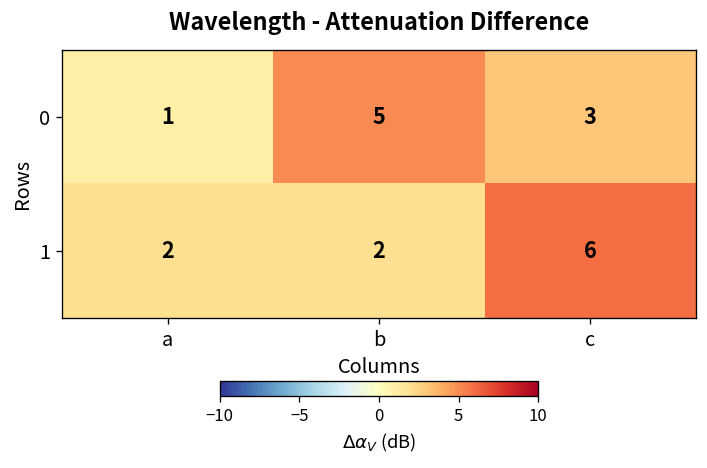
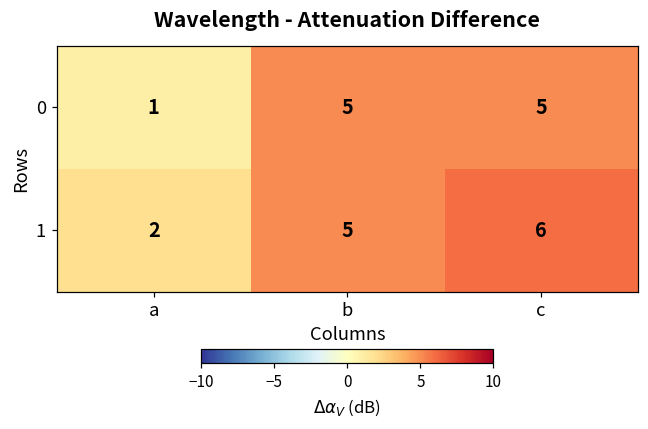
0, c: 3 -> 5
1, b: 2 -> 5
